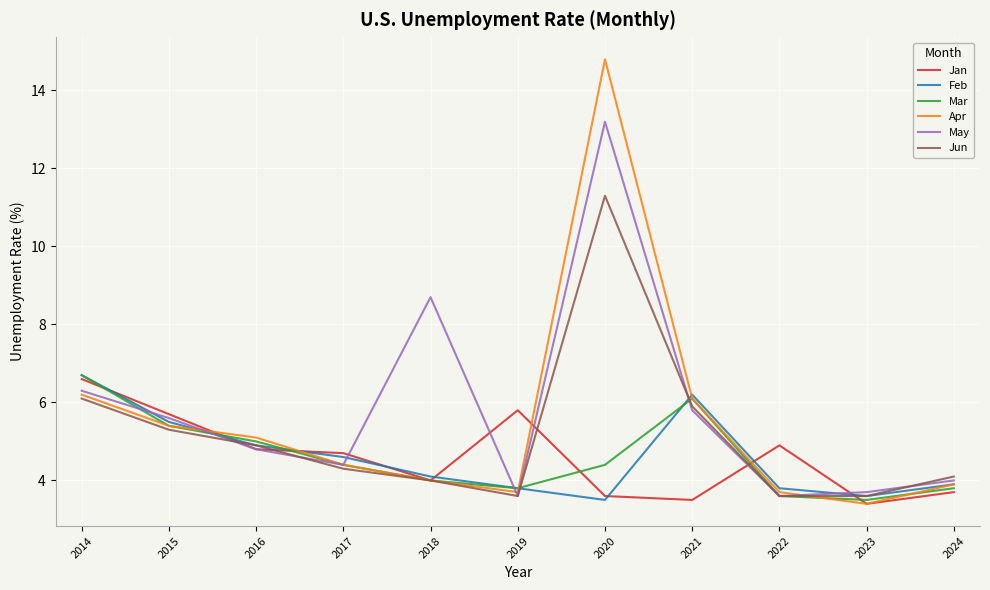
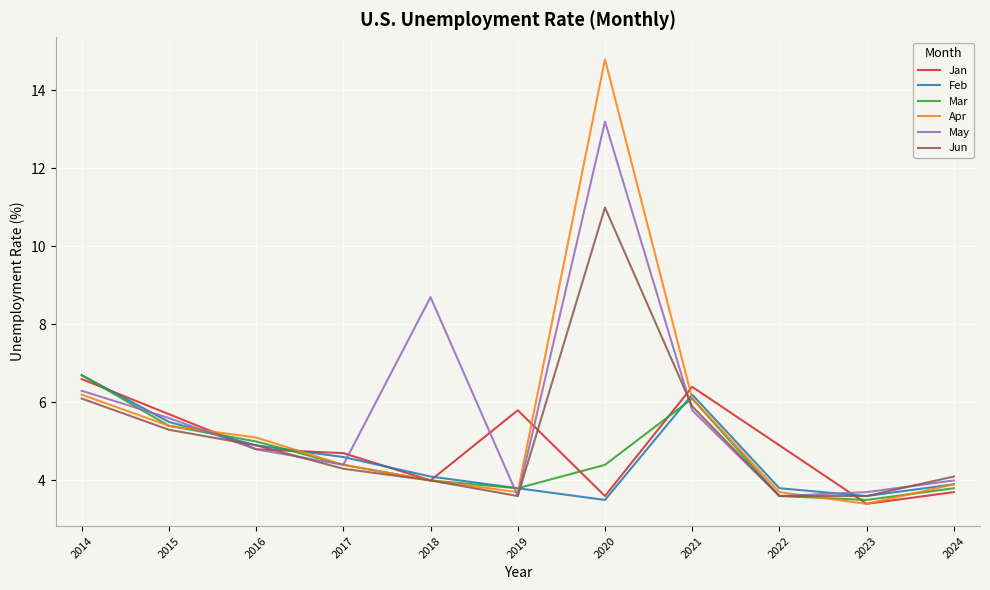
Jun, 2020: 11.3 -> 11.0
Jan, 2021: 3.5 -> 6.4
